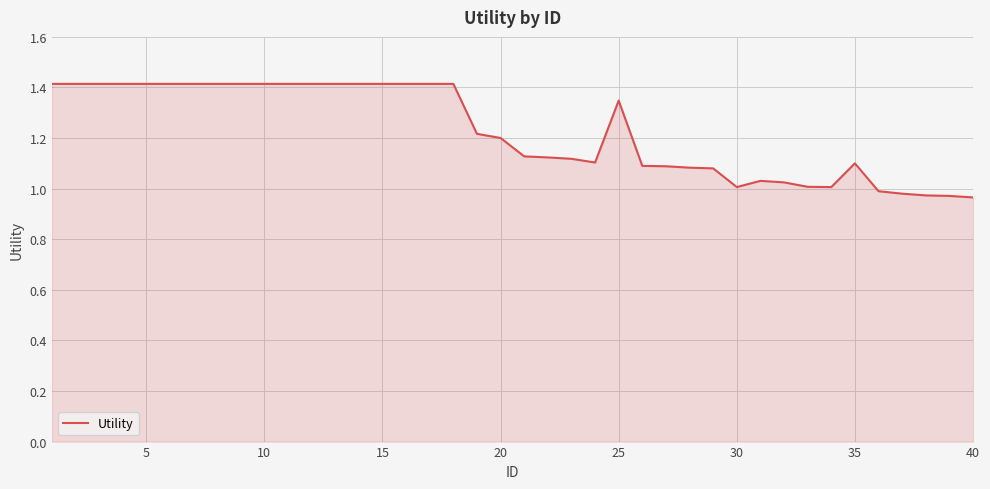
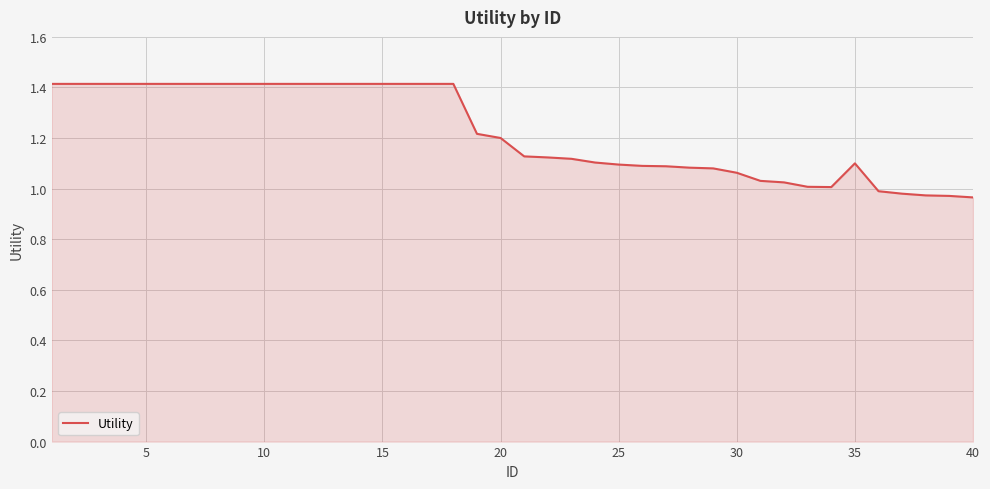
25: 1.35 -> 1.10
30: 1.01 -> 1.06
